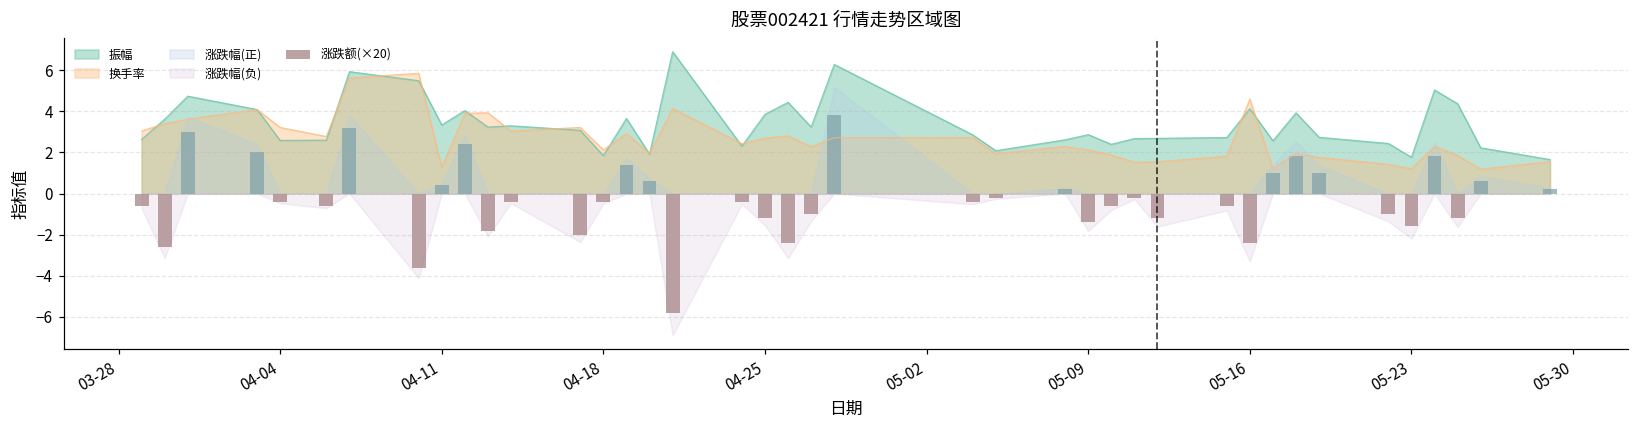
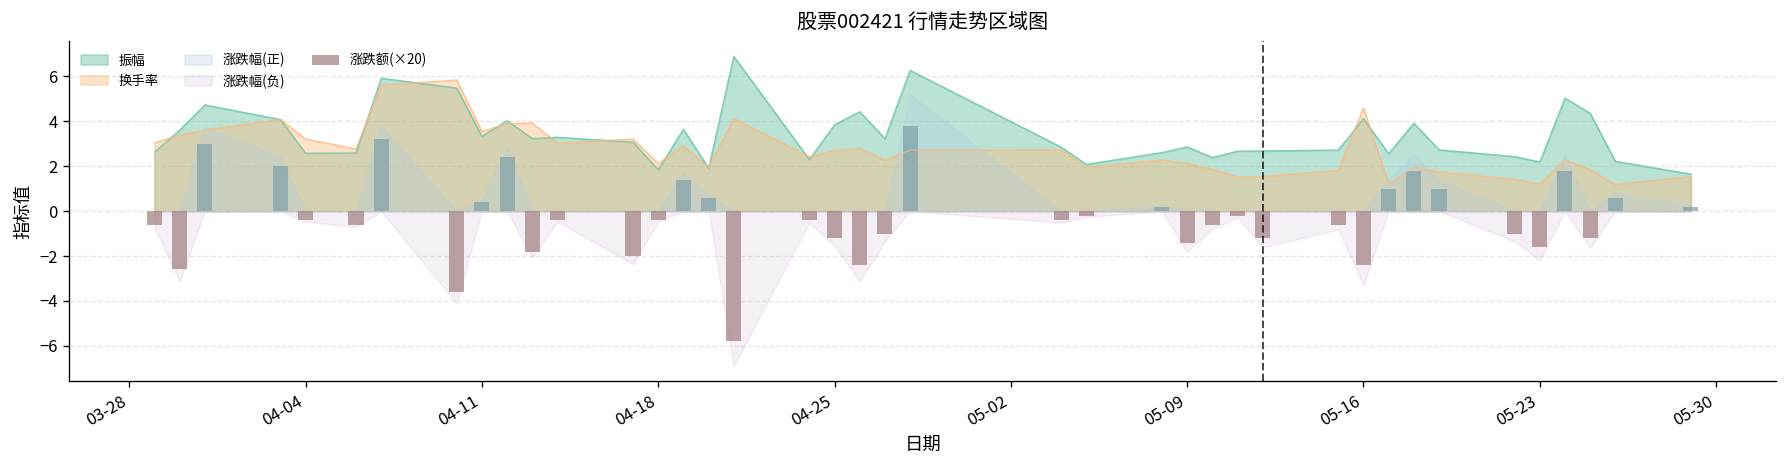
换手率, 04-11: 1.3 -> 3.6
振幅, 05-23: 1.8 -> 2.2
